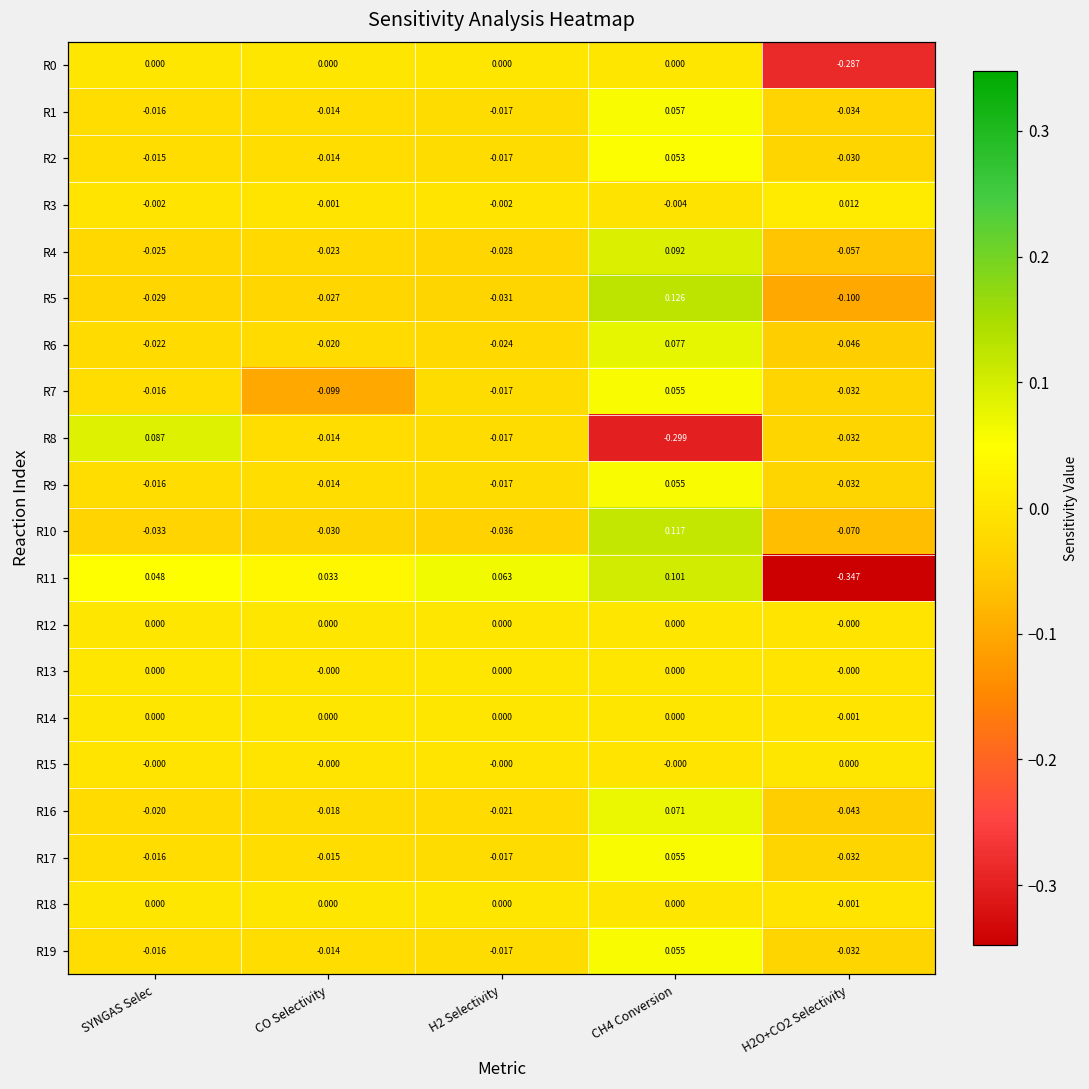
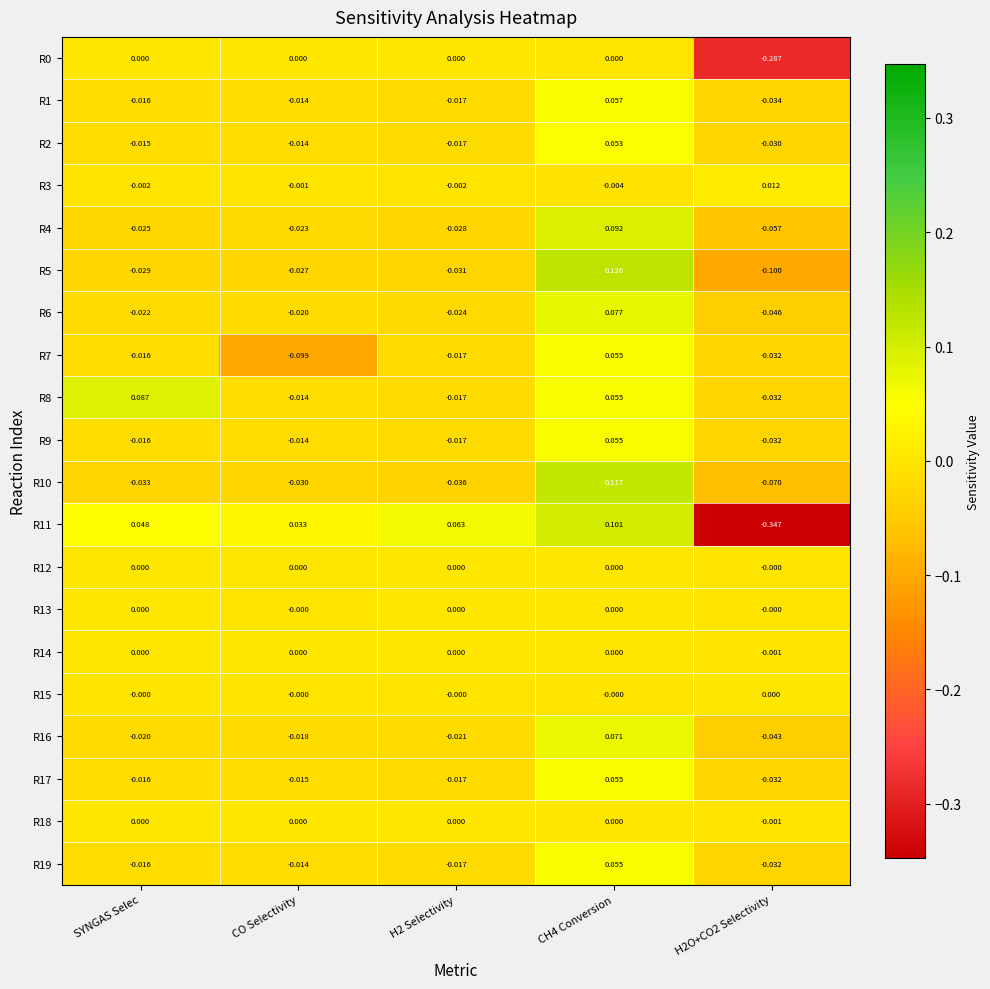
R8, CH4 Conversion: -0.299 -> 0.055
